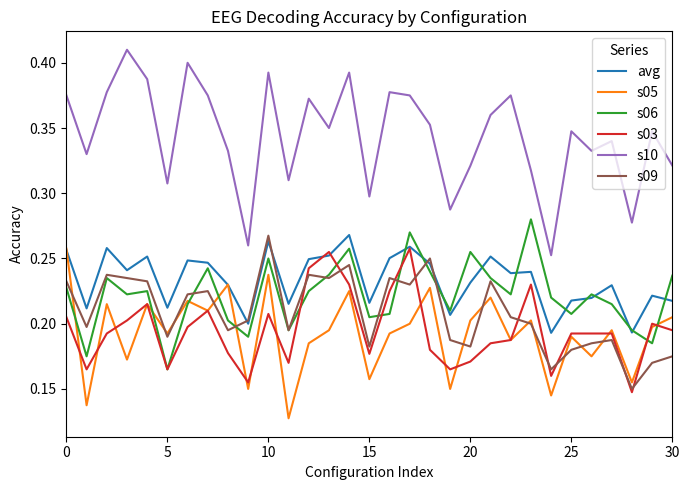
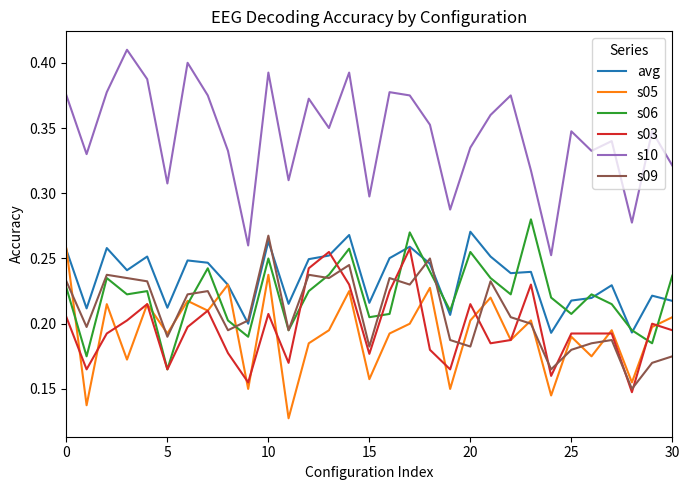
avg, 20: 0.231 -> 0.271
s03, 20: 0.171 -> 0.215
s10, 20: 0.321 -> 0.335
